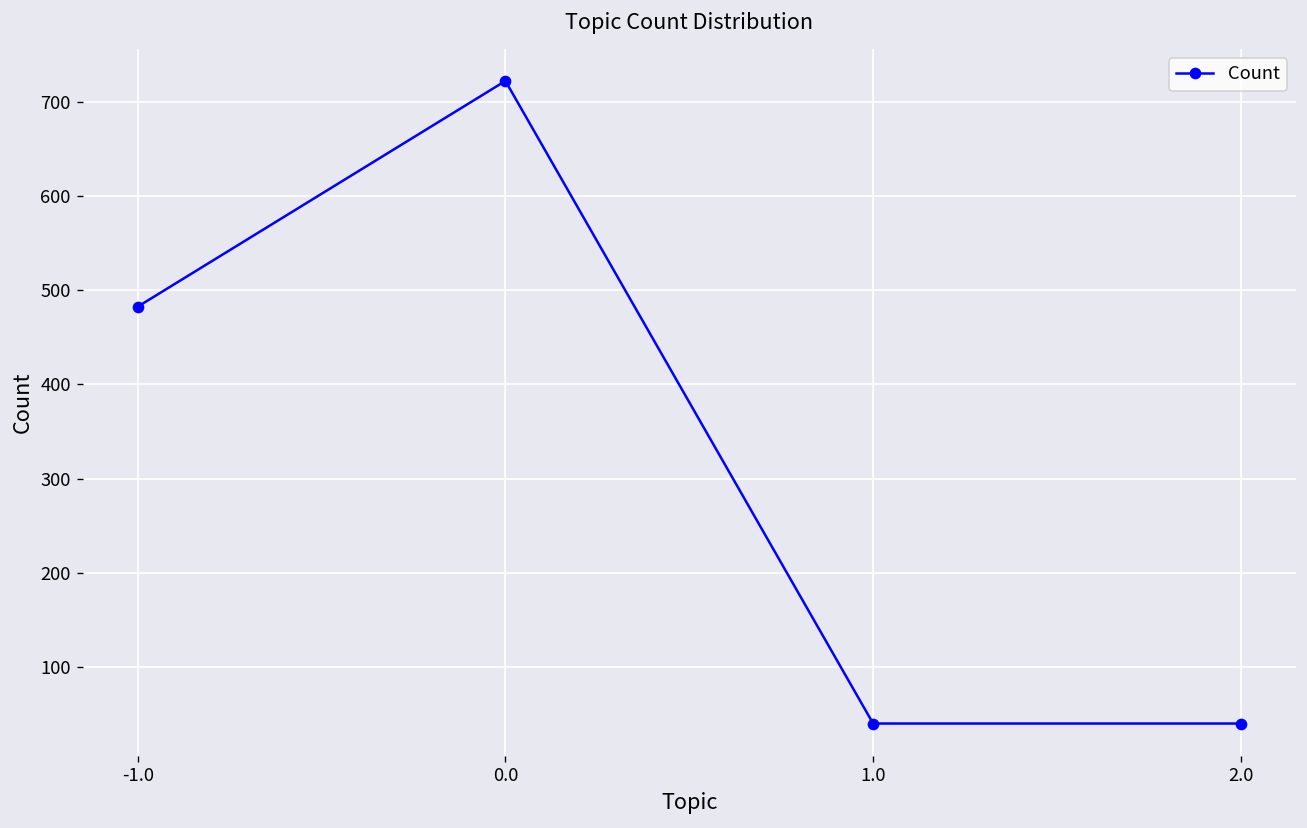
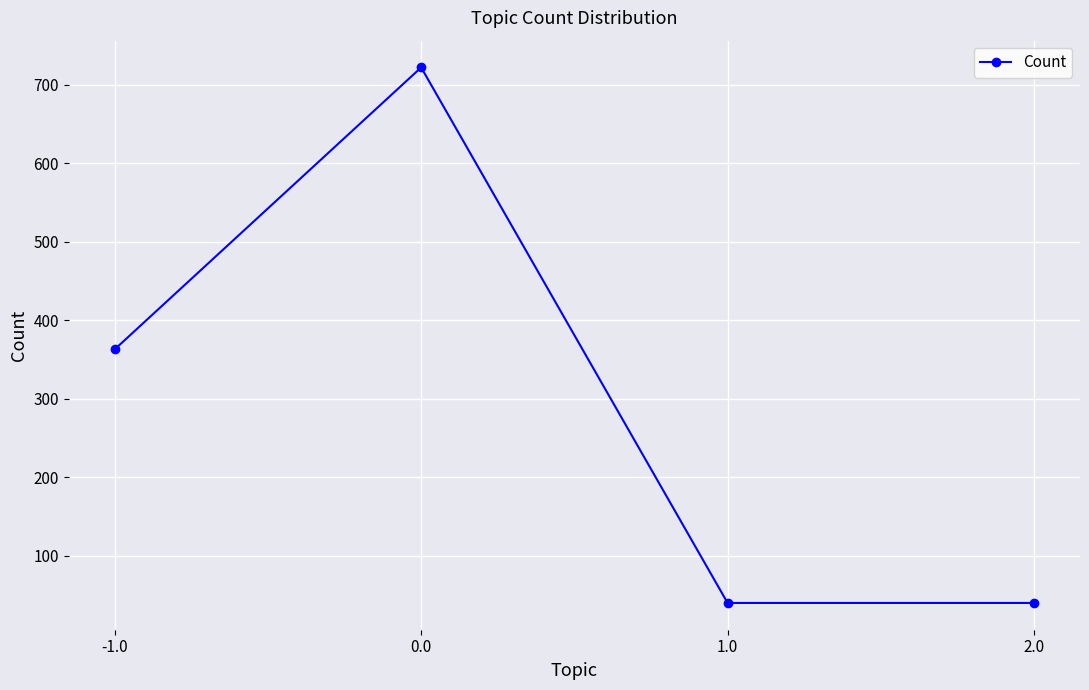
-1.0: 480 -> 360
